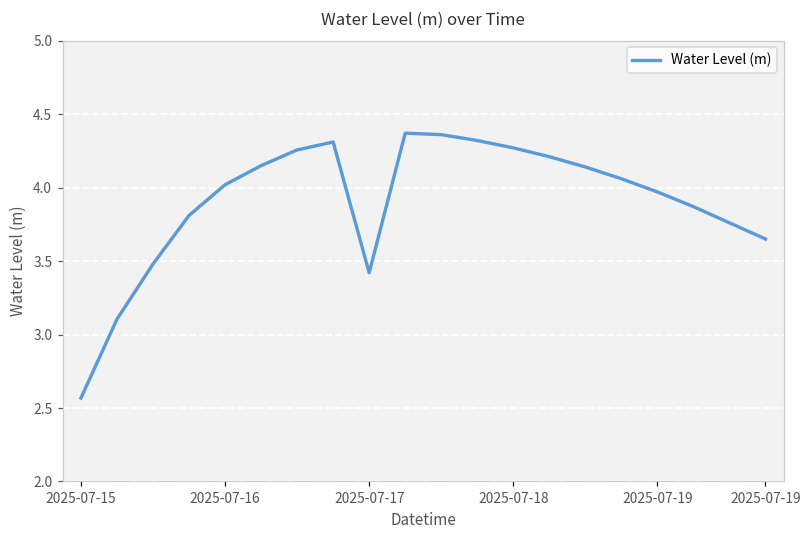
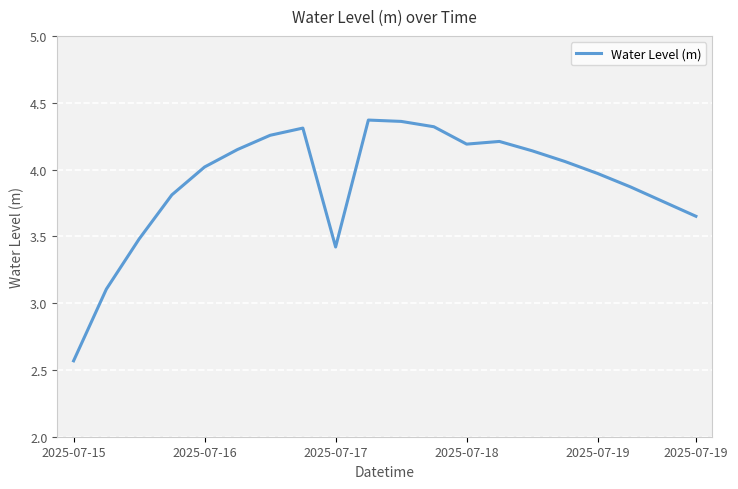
2025-07-18: 4.27 -> 4.19
